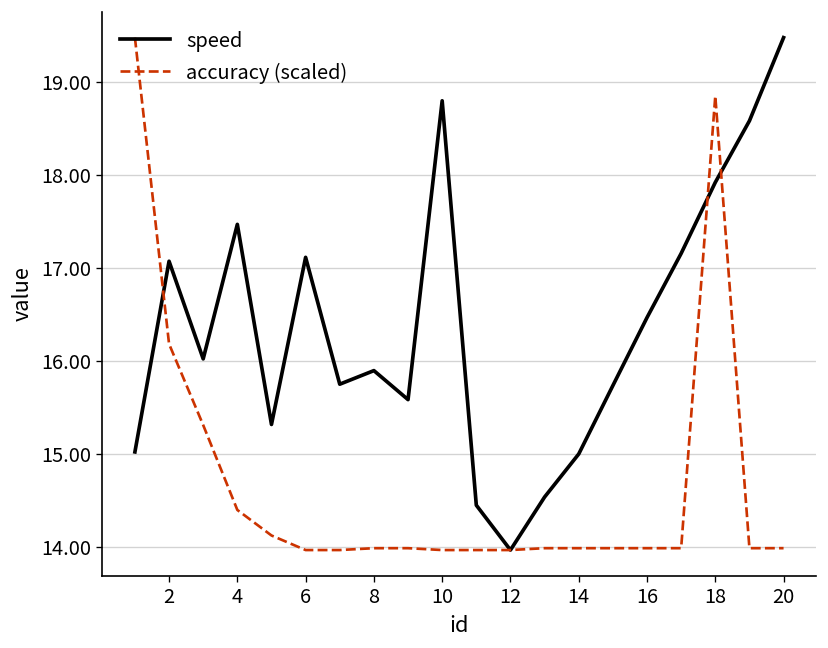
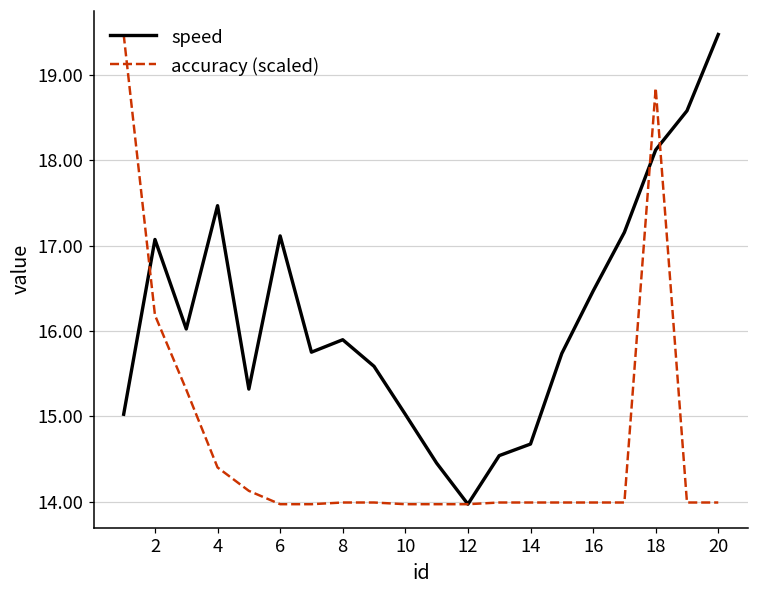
speed, 10: 18.8 -> 15.0
speed, 14: 15.0 -> 14.7
speed, 18: 17.9 -> 18.1
